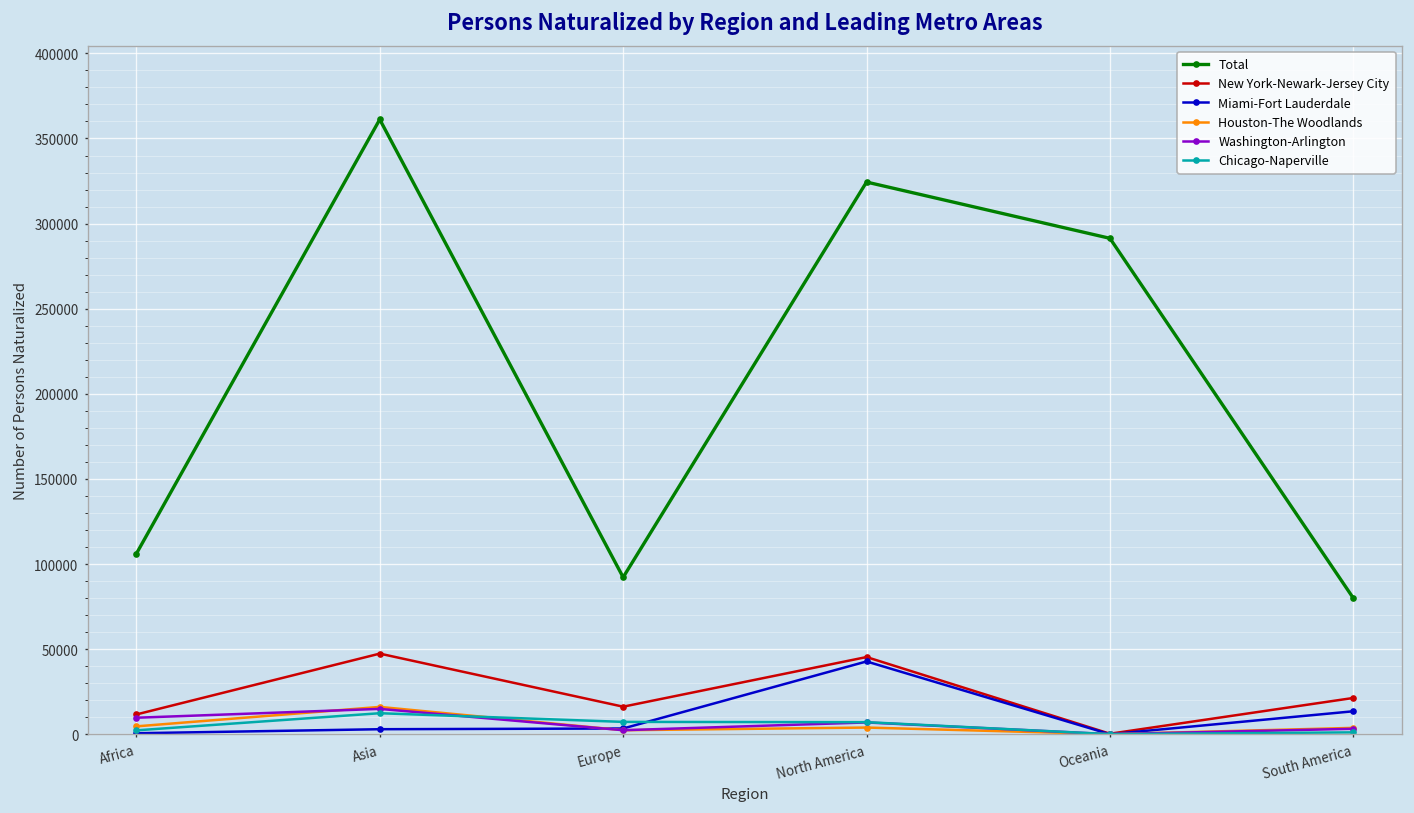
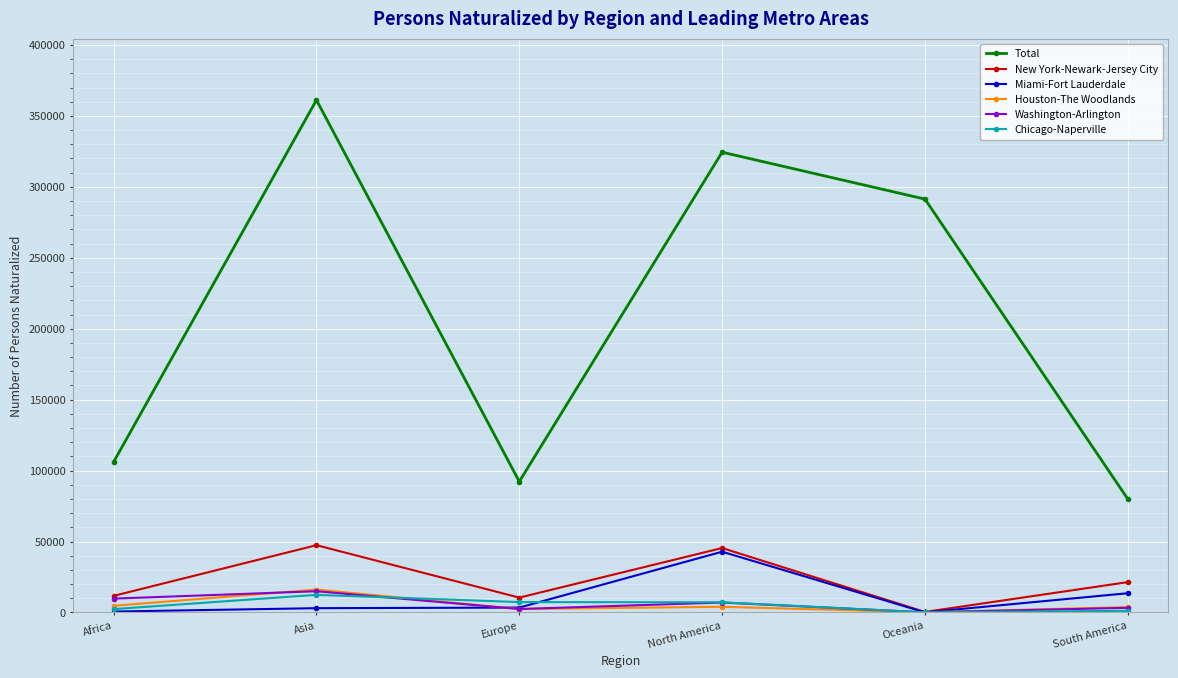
New York-Newark-Jersey City, Europe: 16000 -> 10000
